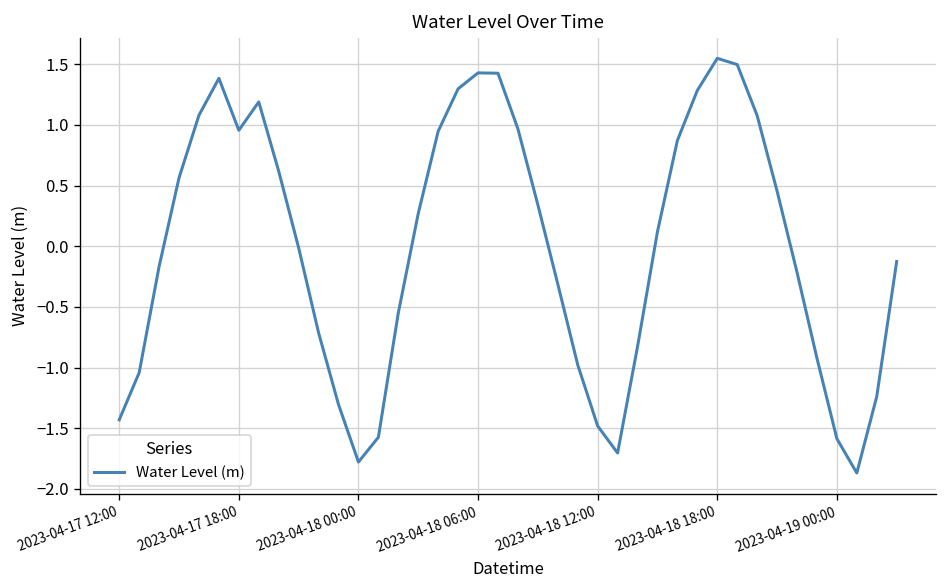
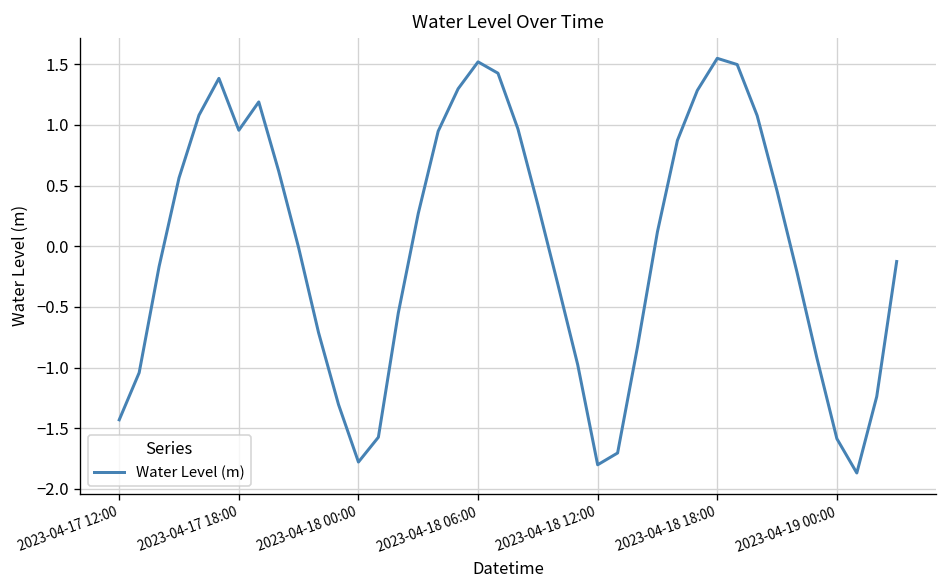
2023-04-18 06:00: 1.43 -> 1.52
2023-04-18 12:00: -1.48 -> -1.80
